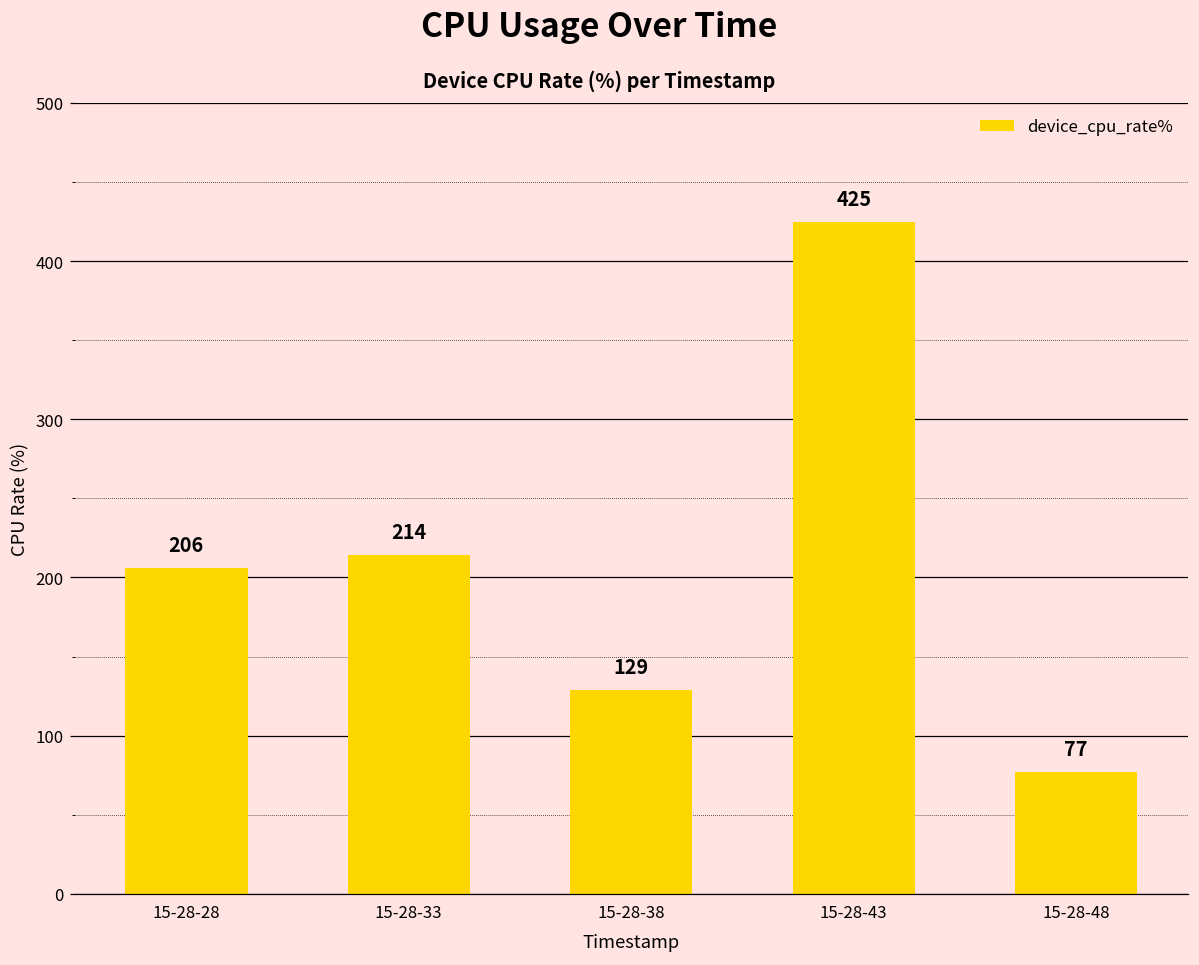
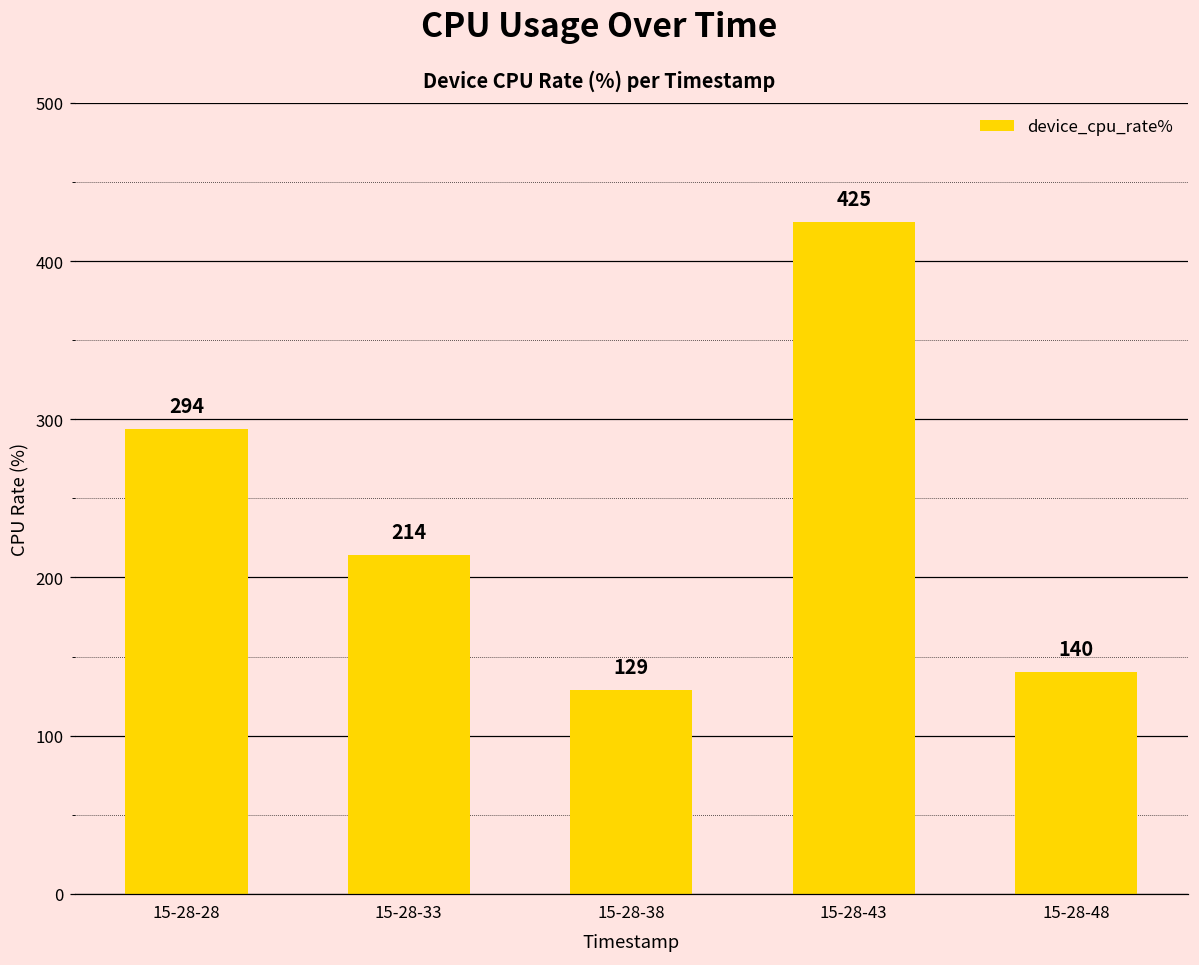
15-28-28: 206 -> 294
15-28-48: 77 -> 140
